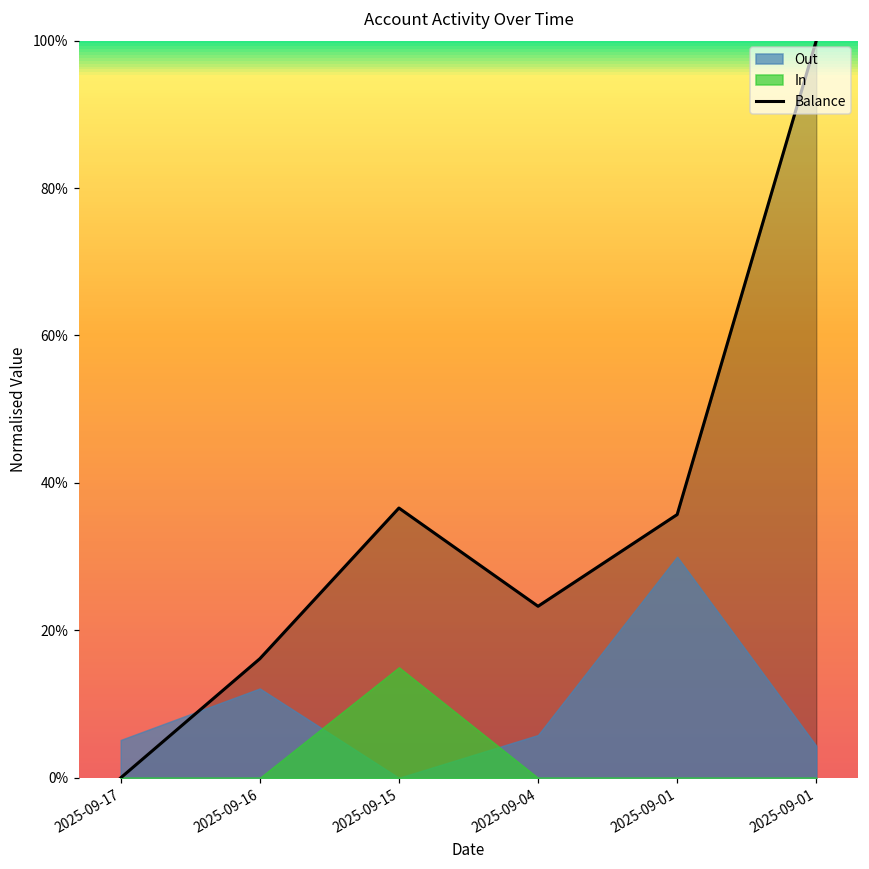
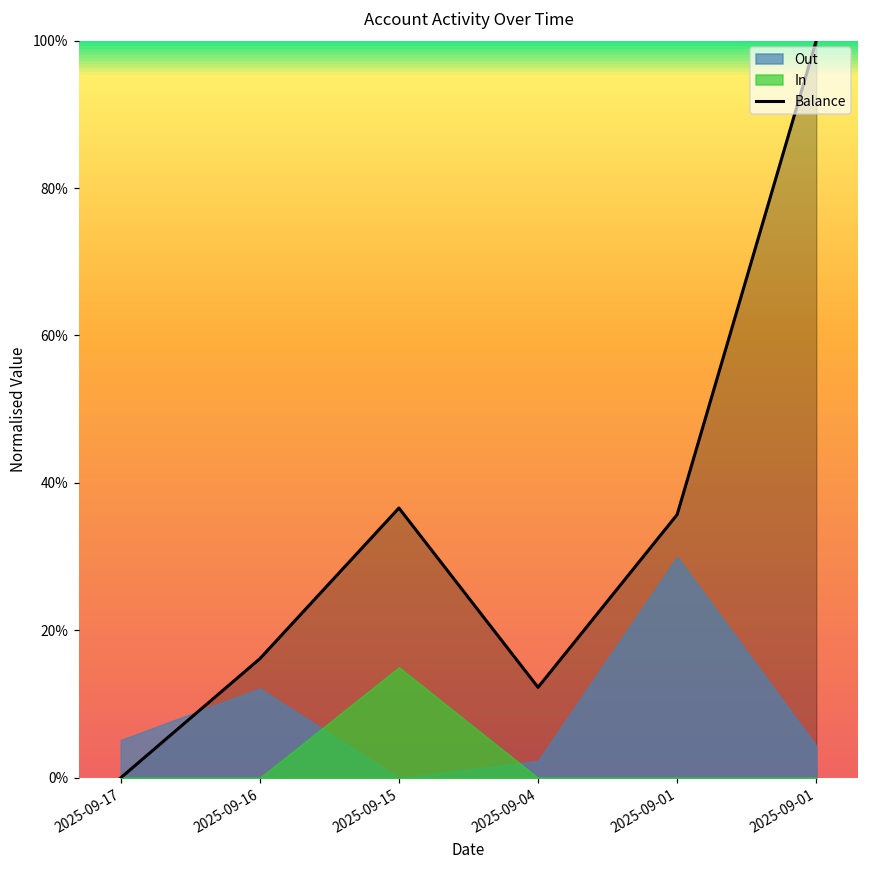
Balance, 2025-09-04: 23% -> 12%
Out, 2025-09-04: 6% -> 2%
